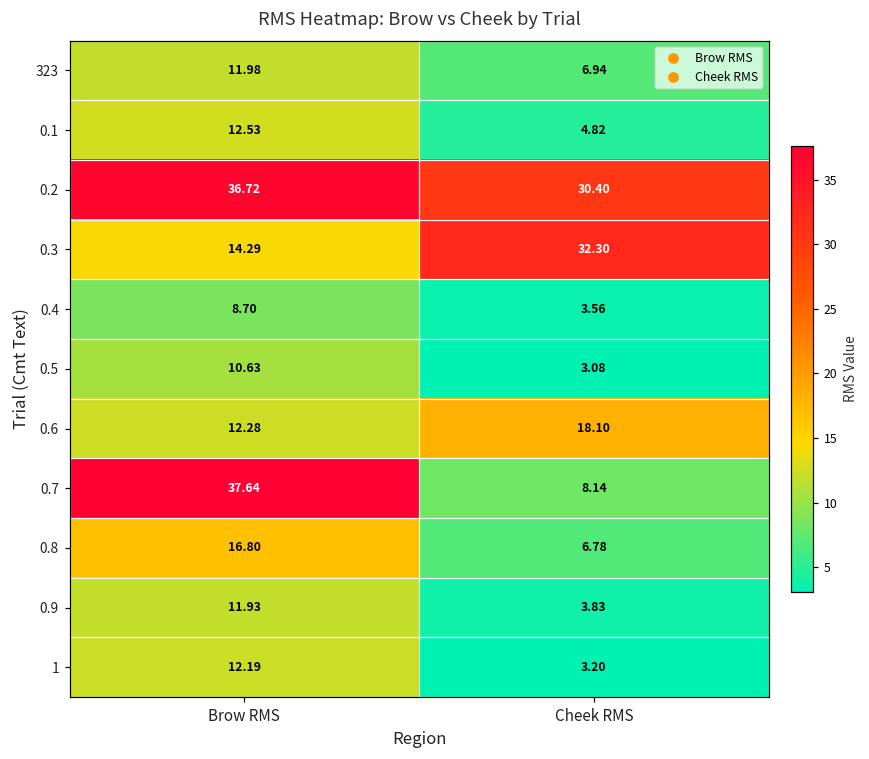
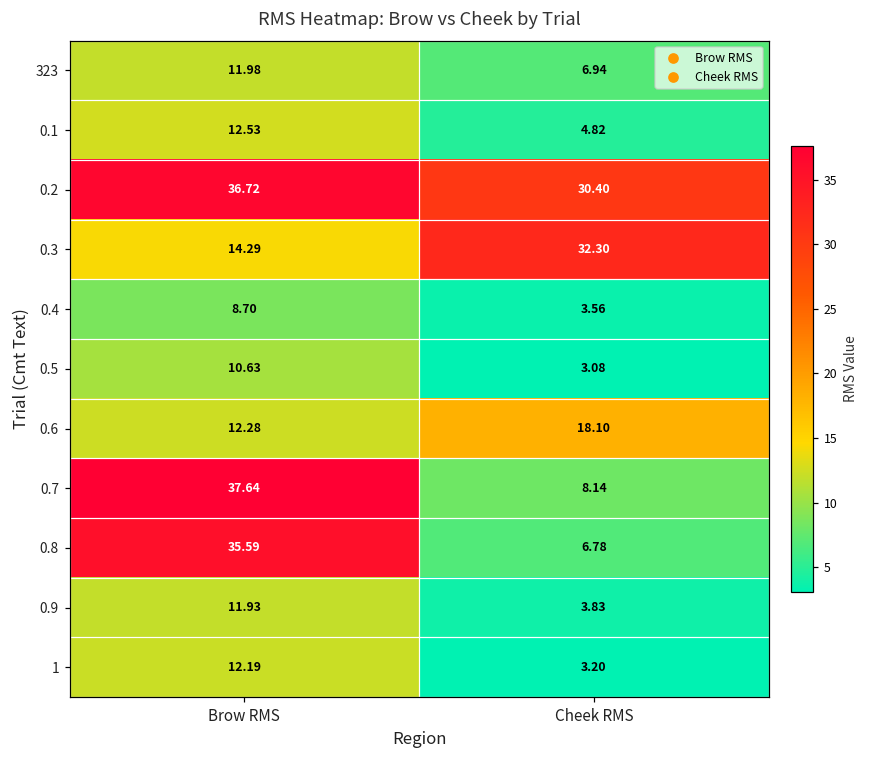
0.8, Brow RMS: 16.80 -> 35.59
